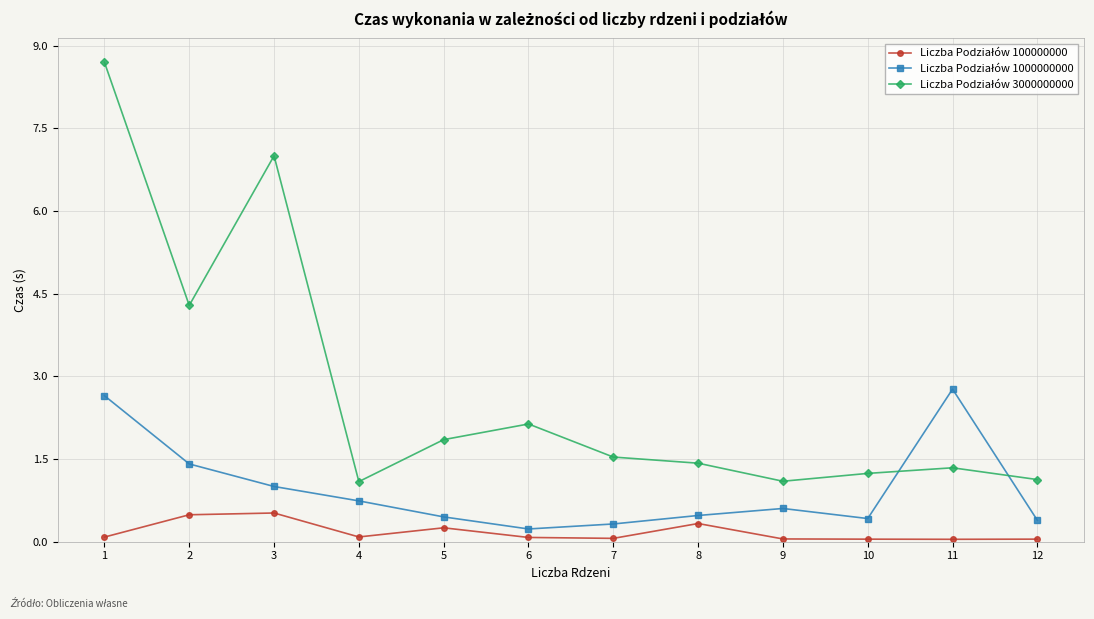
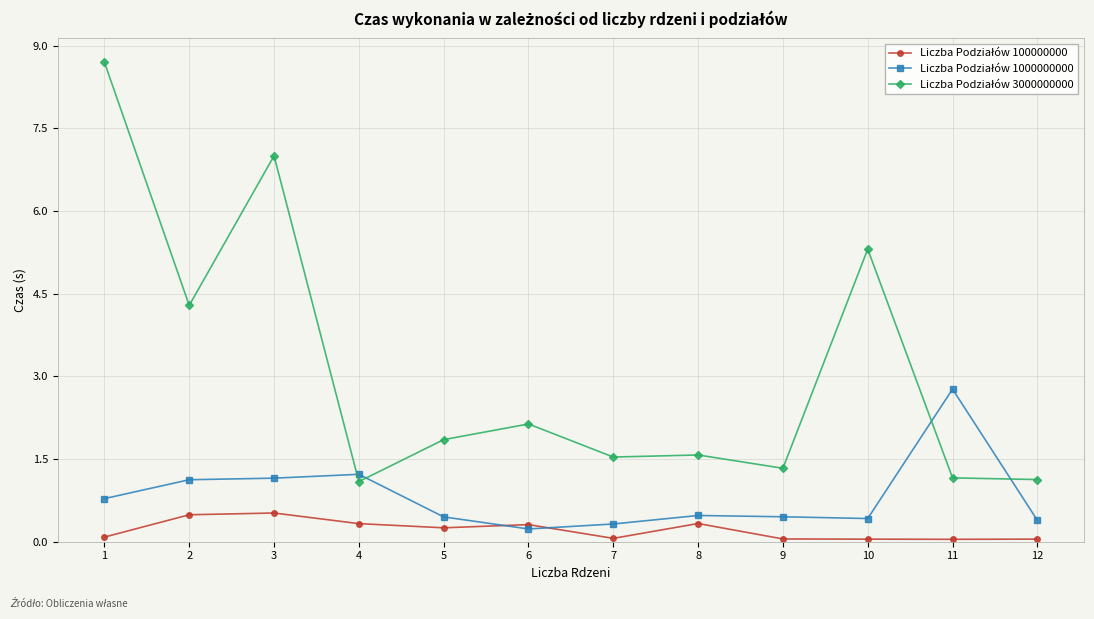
Liczba Podziałów 1000000000, 1: 2.6 -> 0.8
Liczba Podziałów 1000000000, 2: 1.4 -> 1.1
Liczba Podziałów 1000000000, 3: 1.0 -> 1.2
Liczba Podziałów 100000000, 4: 0.1 -> 0.3
Liczba Podziałów 1000000000, 4: 0.7 -> 1.2
Liczba Podziałów 100000000, 6: 0.1 -> 0.3
Liczba Podziałów 3000000000, 8: 1.4 -> 1.6
Liczba Podziałów 1000000000, 9: 0.6 -> 0.5
Liczba Podziałów 3000000000, 9: 1.1 -> 1.3
Liczba Podziałów 3000000000, 10: 1.2 -> 5.3
Liczba Podziałów 3000000000, 11: 1.3 -> 1.2
